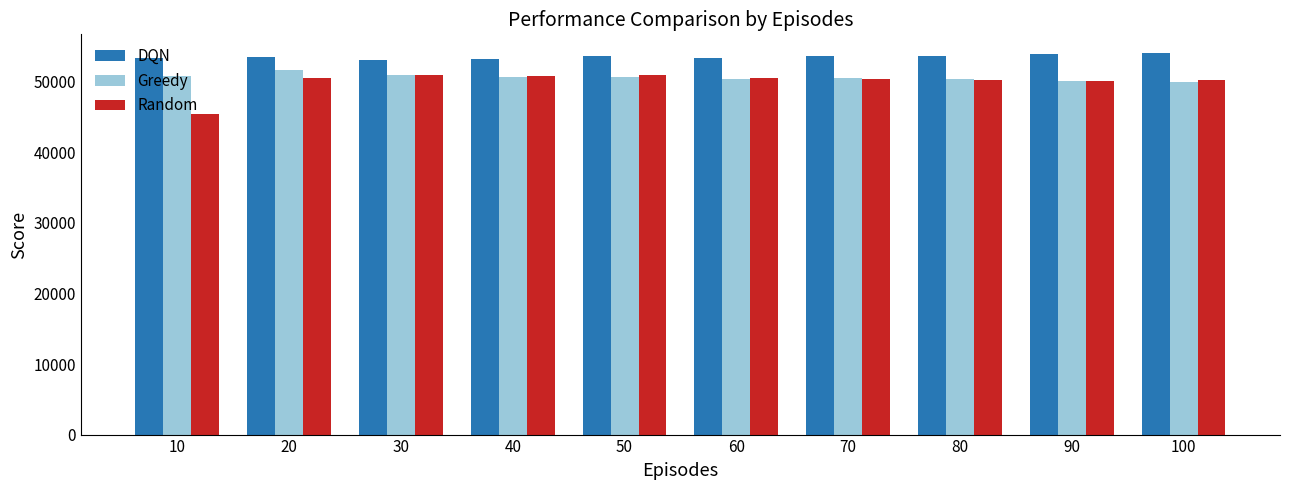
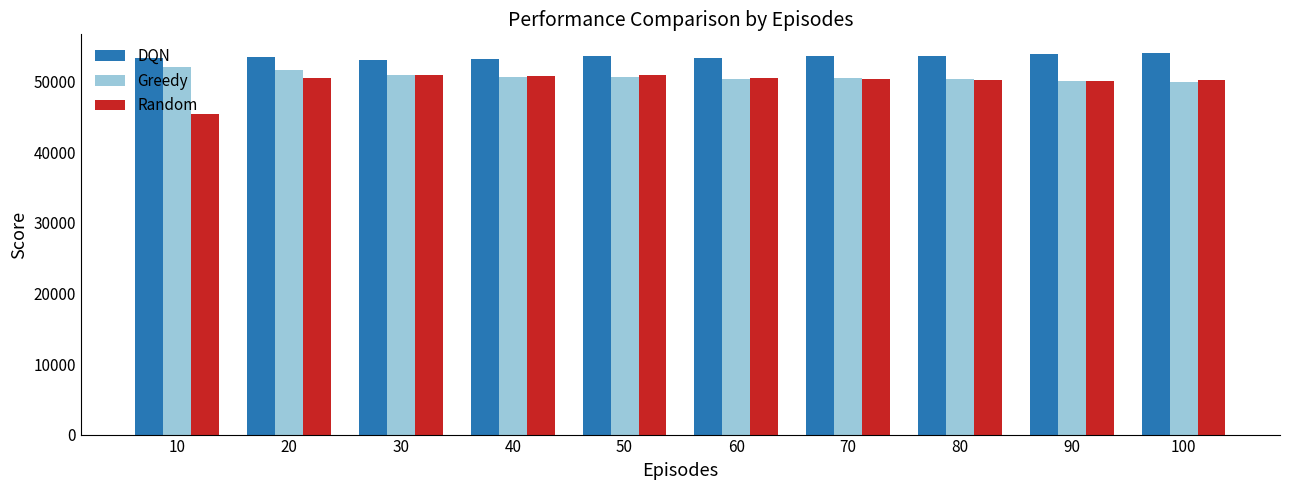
Greedy, 10: 51000 -> 52000
